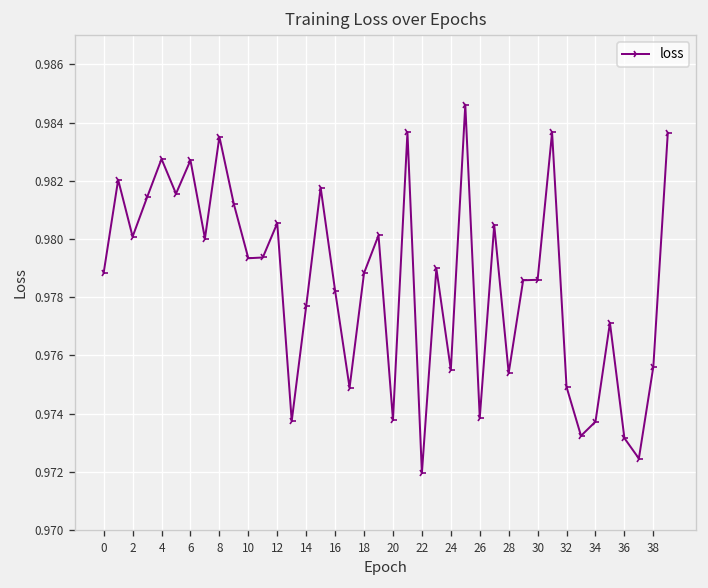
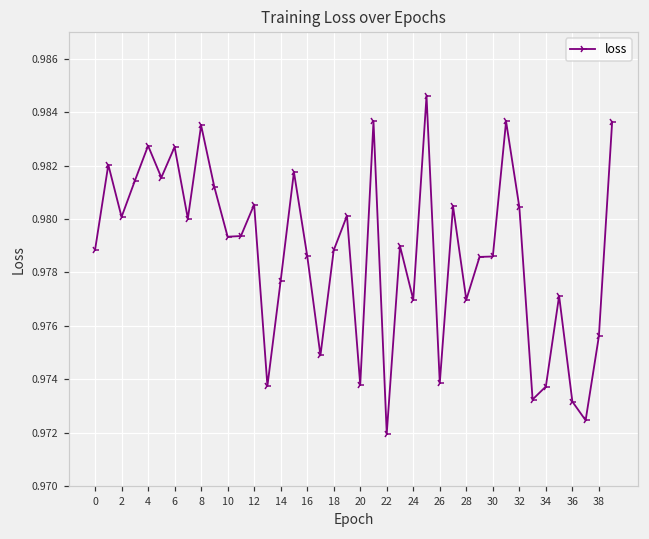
16: 0.9782 -> 0.9786
24: 0.9755 -> 0.9770
28: 0.9754 -> 0.9770
32: 0.9749 -> 0.9805
